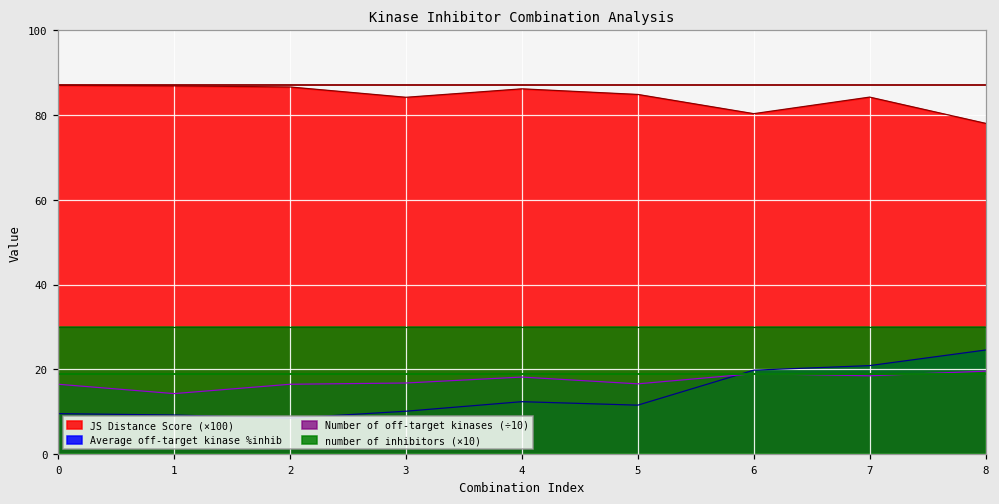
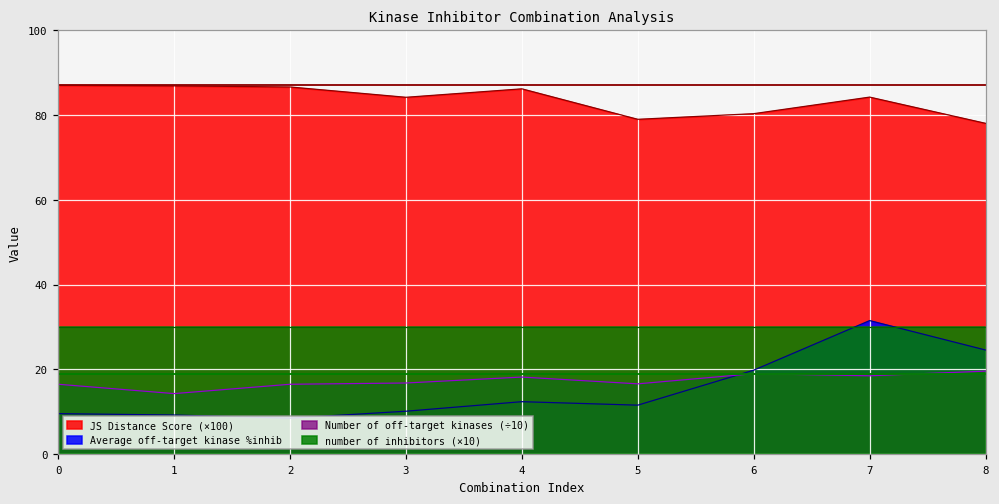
JS Distance Score (×100), 5: 85 -> 79
Average off-target kinase %inhib, 7: 21 -> 32
